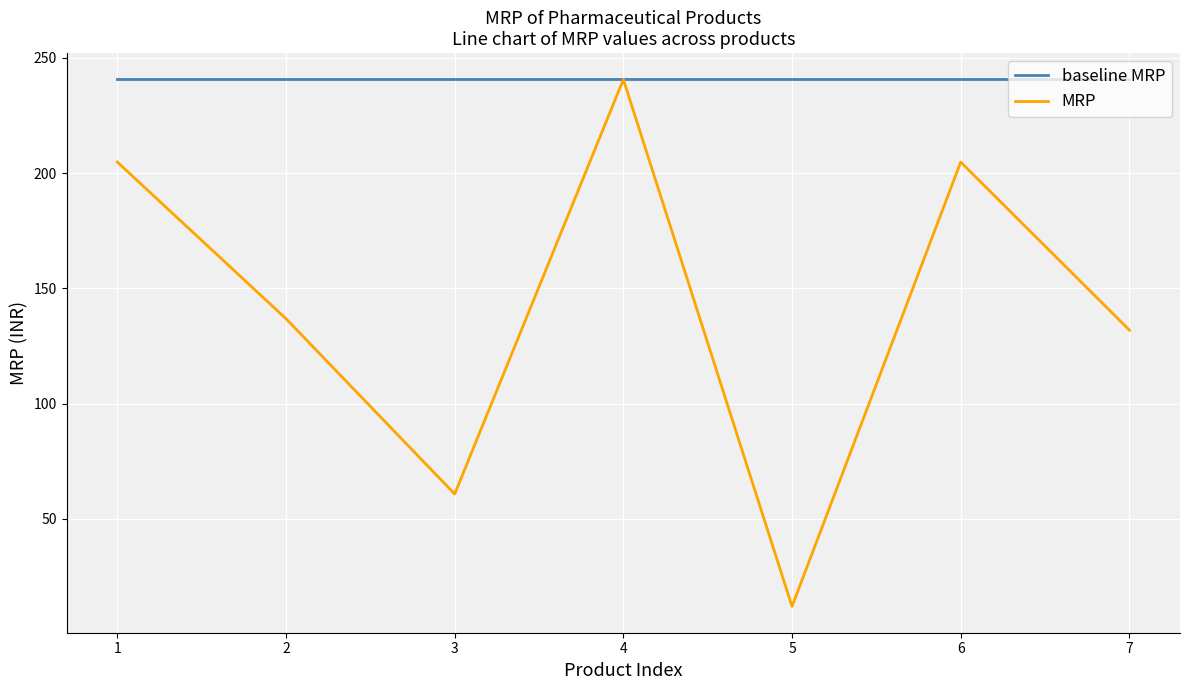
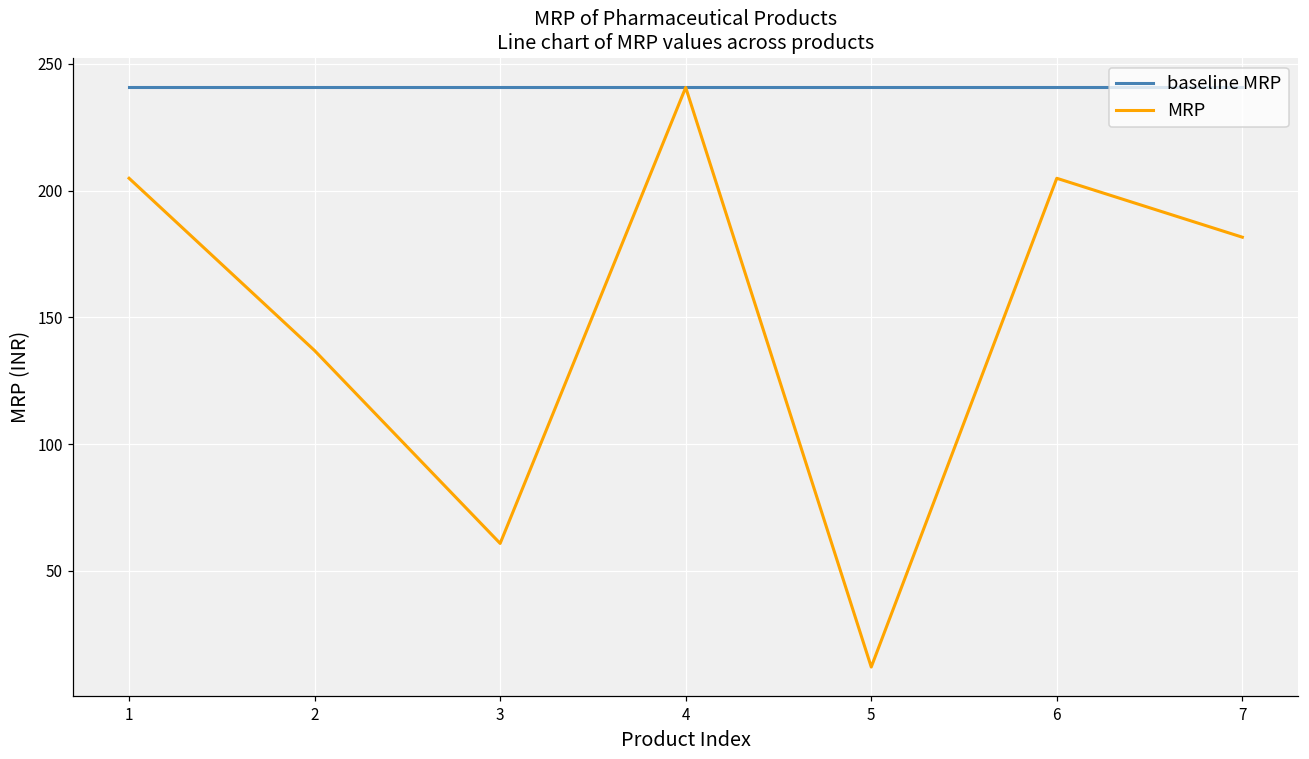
MRP, 7: 132 -> 182
